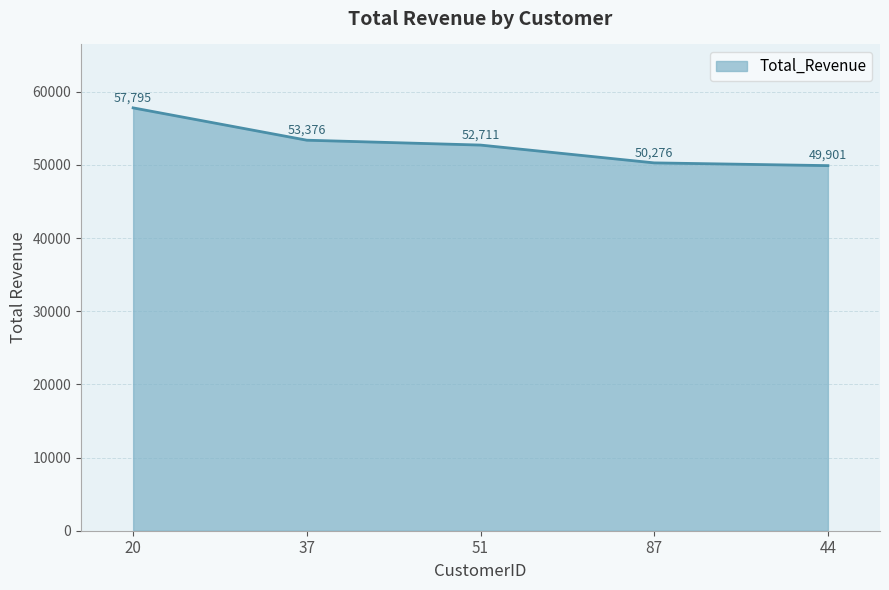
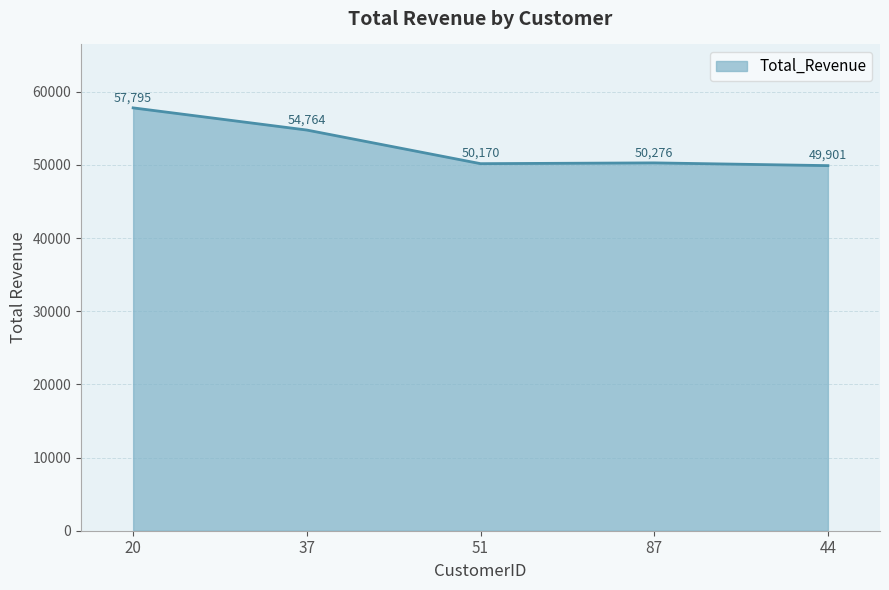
37: 53,376 -> 54,764
51: 52,711 -> 50,170
